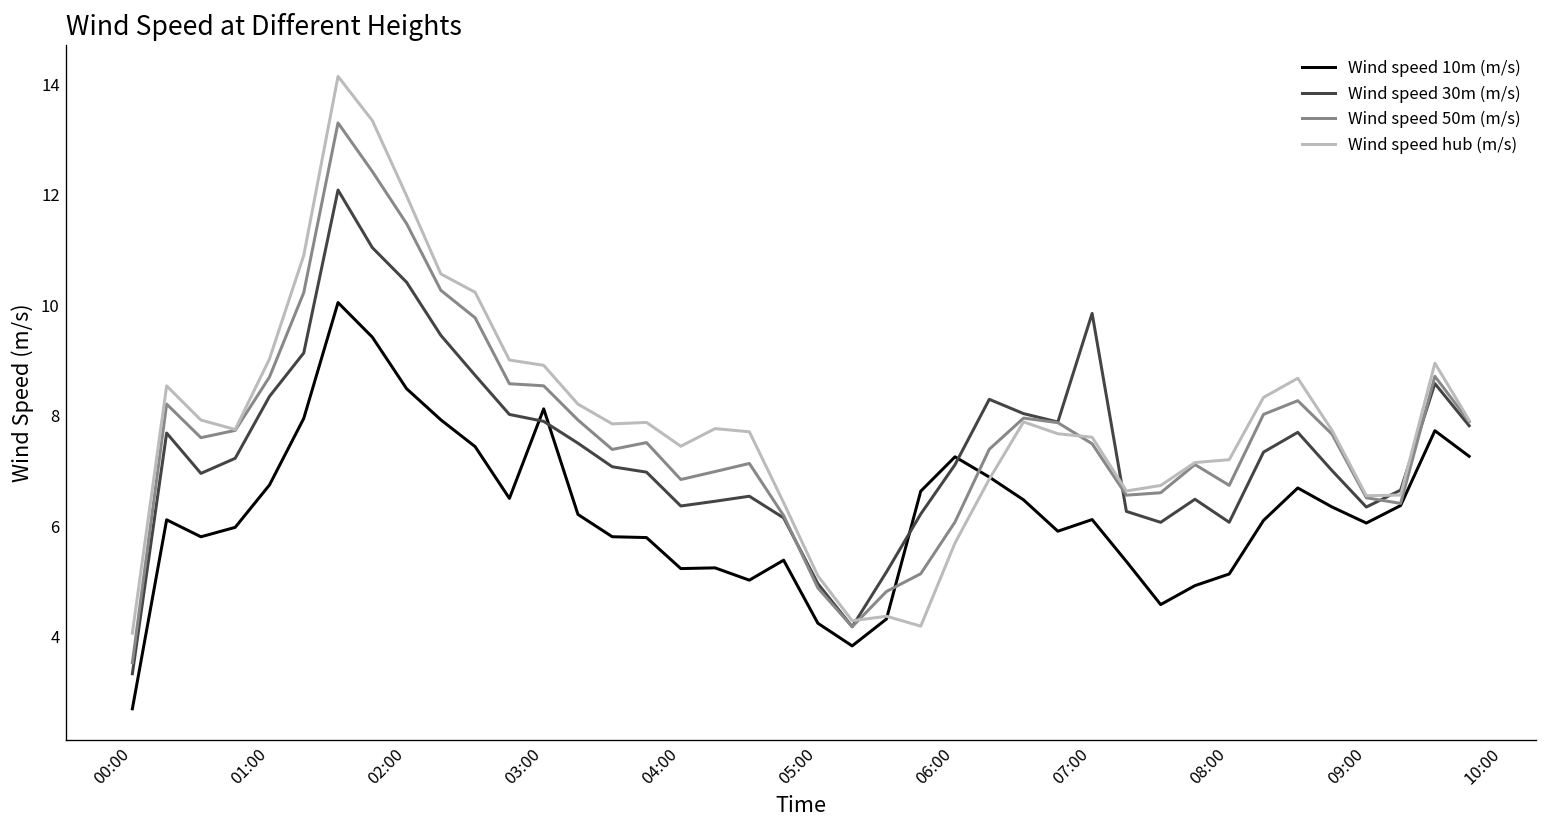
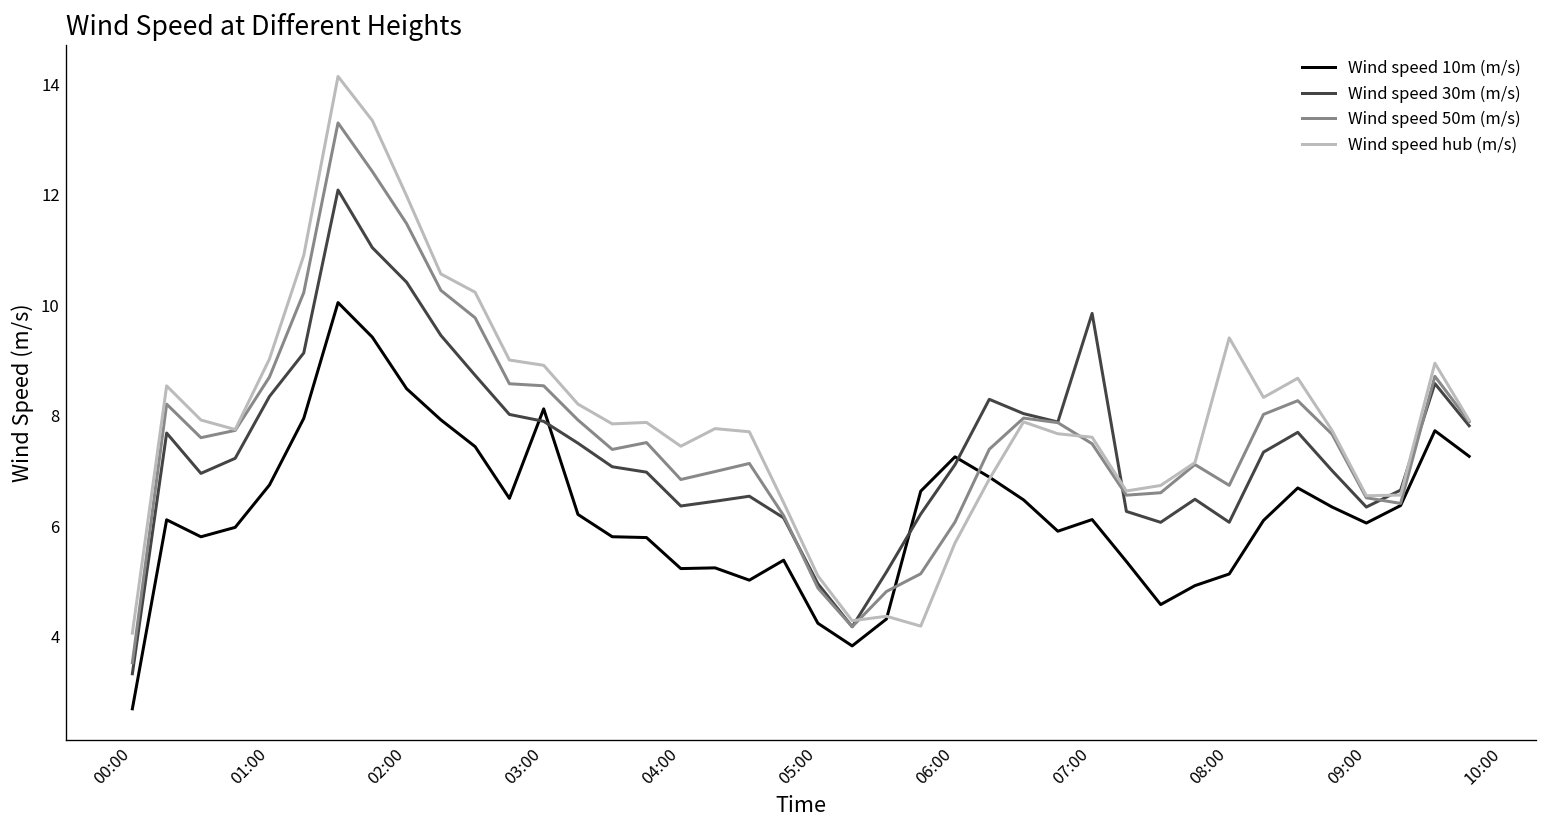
Wind speed hub (m/s), 08:00: 7.2 -> 9.4
